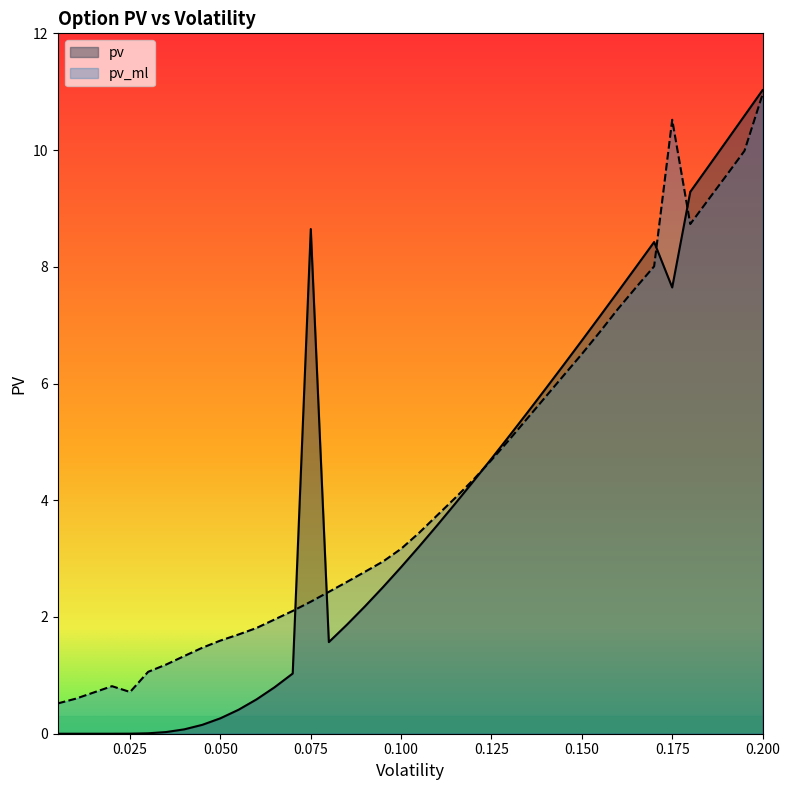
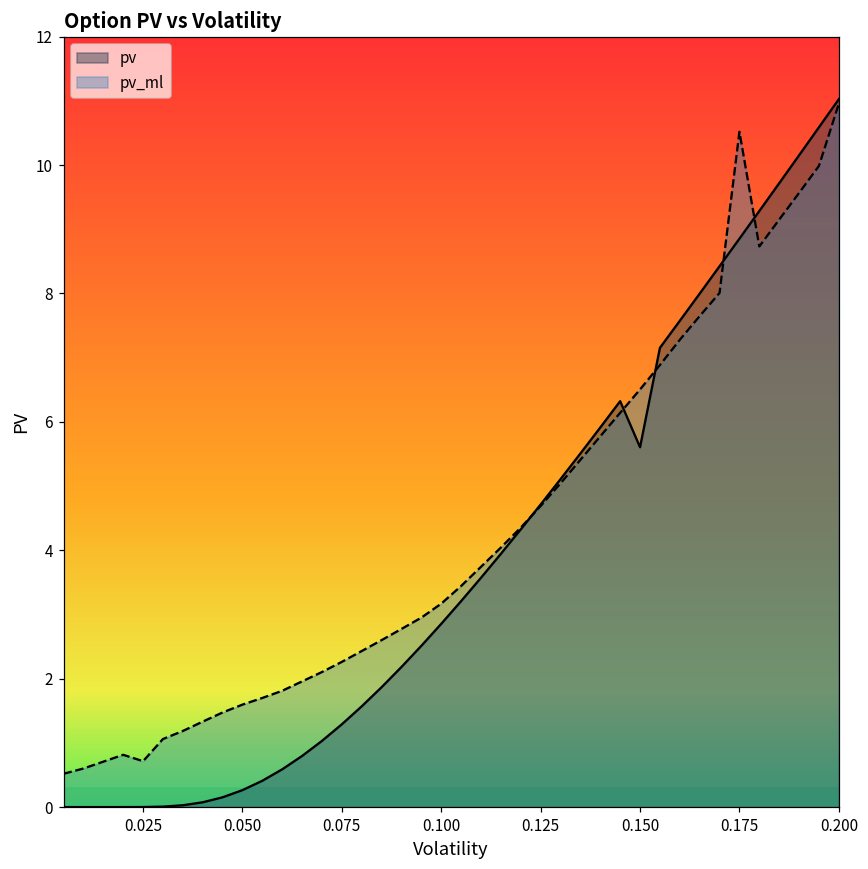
pv, 0.075: 8.6 -> 1.3
pv, 0.150: 6.7 -> 5.6
pv, 0.175: 7.6 -> 8.9
